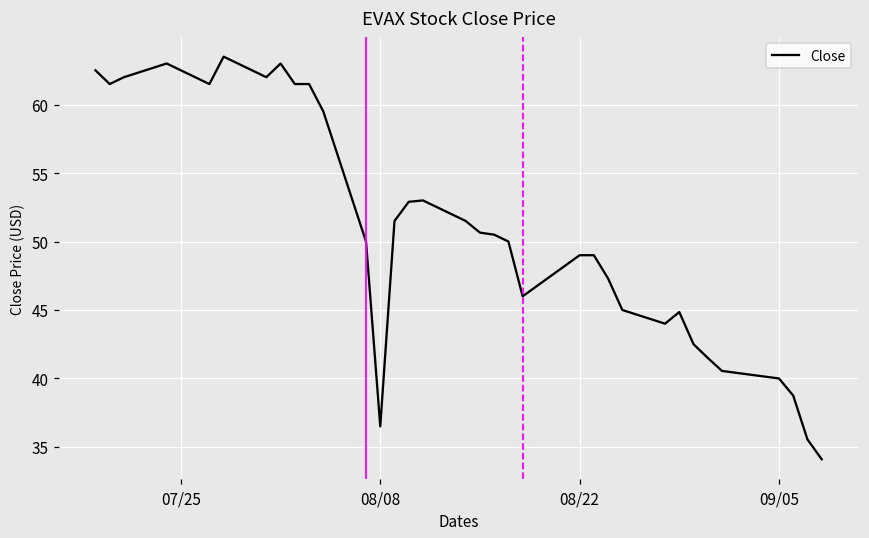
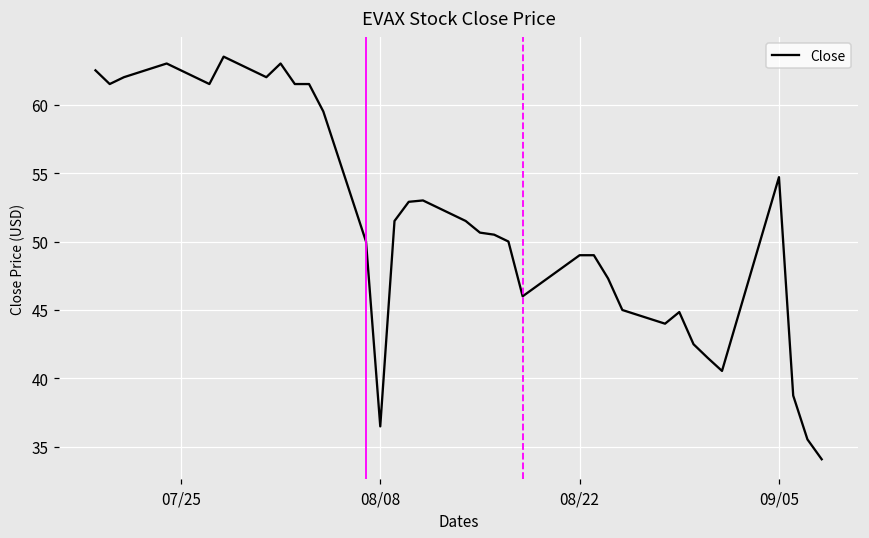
09/05: 40.0 -> 54.7
